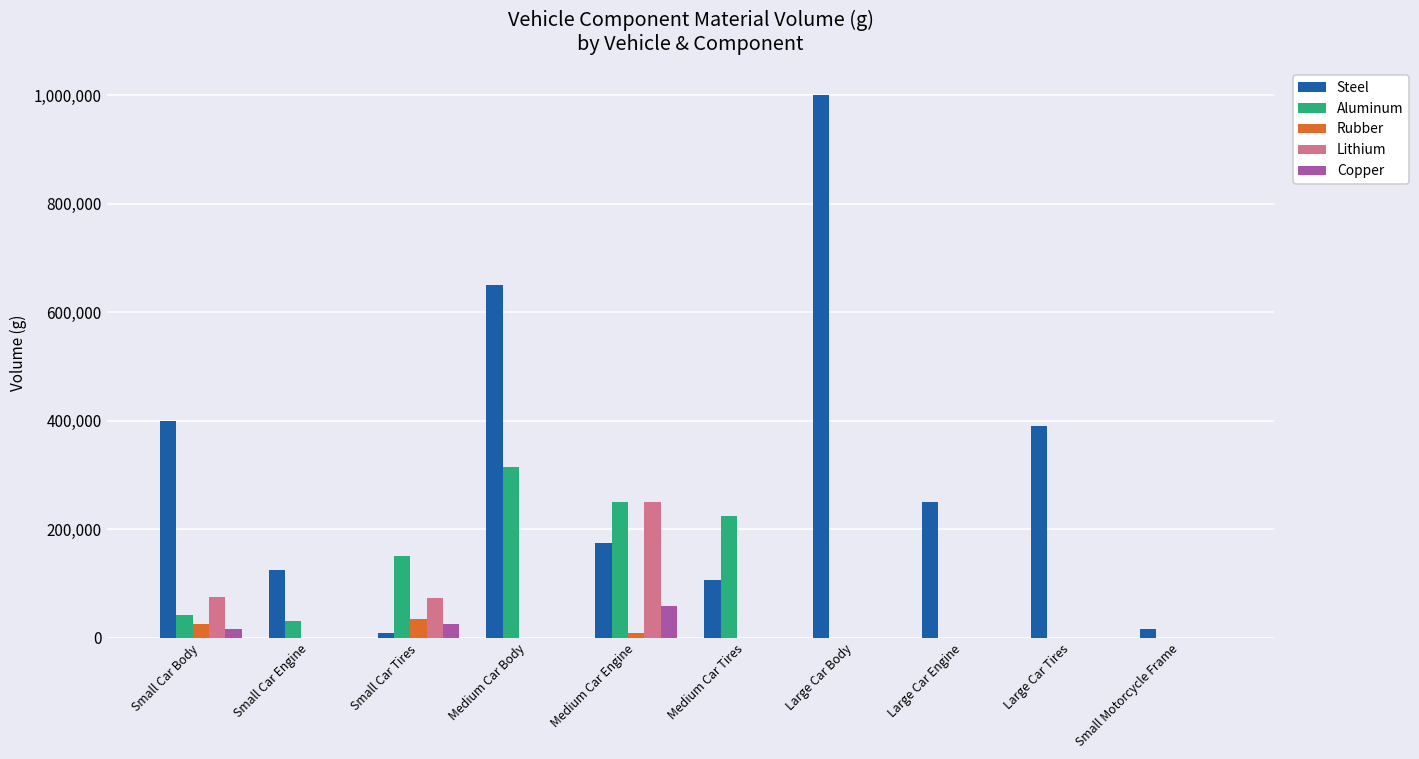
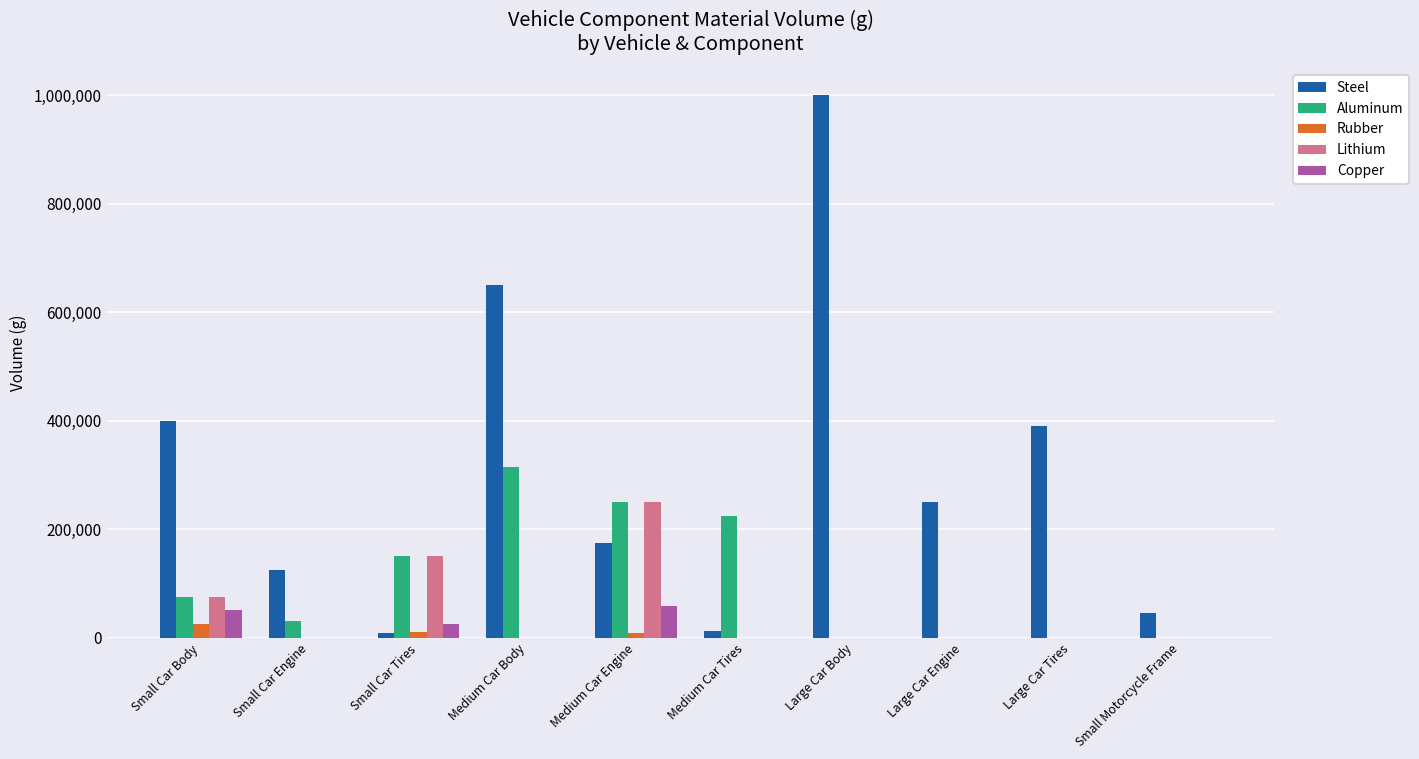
Aluminum, Small Car Body: 40,000 -> 80,000
Copper, Small Car Body: 20,000 -> 50,000
Rubber, Small Car Tires: 40,000 -> 10,000
Lithium, Small Car Tires: 70,000 -> 150,000
Steel, Medium Car Tires: 110,000 -> 10,000
Steel, Small Motorcycle Frame: 20,000 -> 40,000
